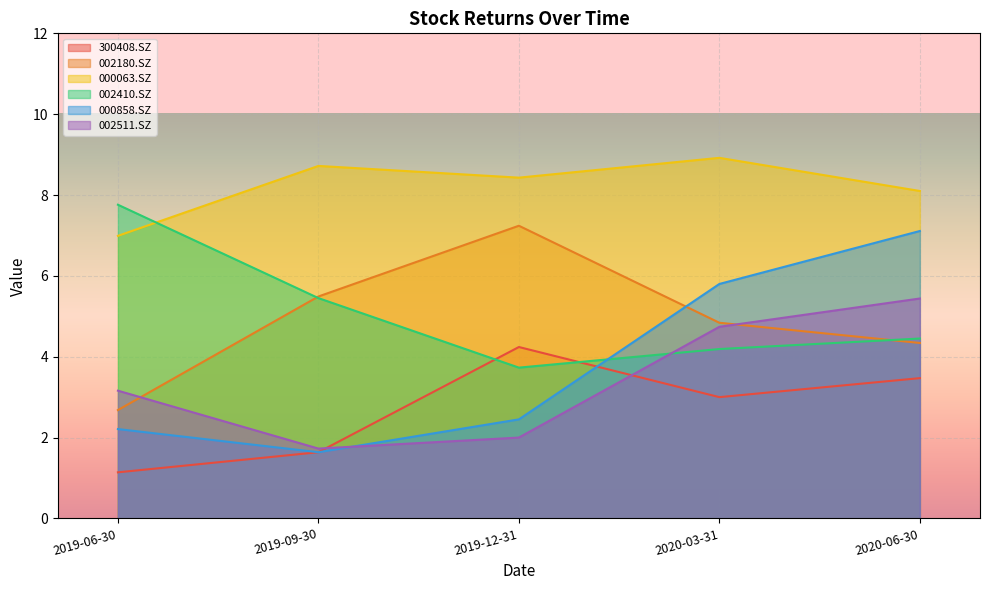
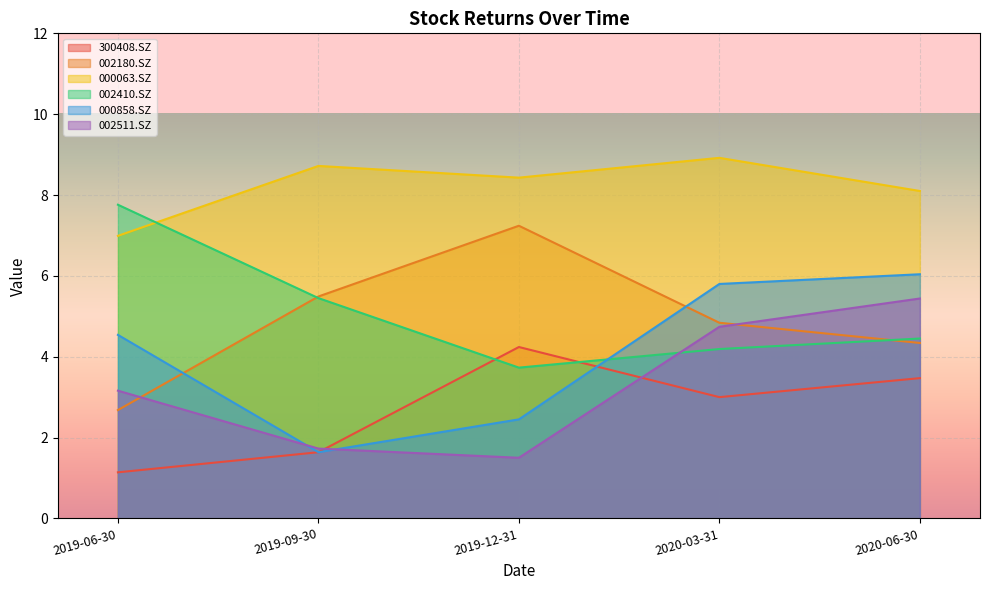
000858.SZ, 2019-06-30: 2.2 -> 4.5
002511.SZ, 2019-12-31: 2.0 -> 1.5
000858.SZ, 2020-06-30: 7.1 -> 6.0
